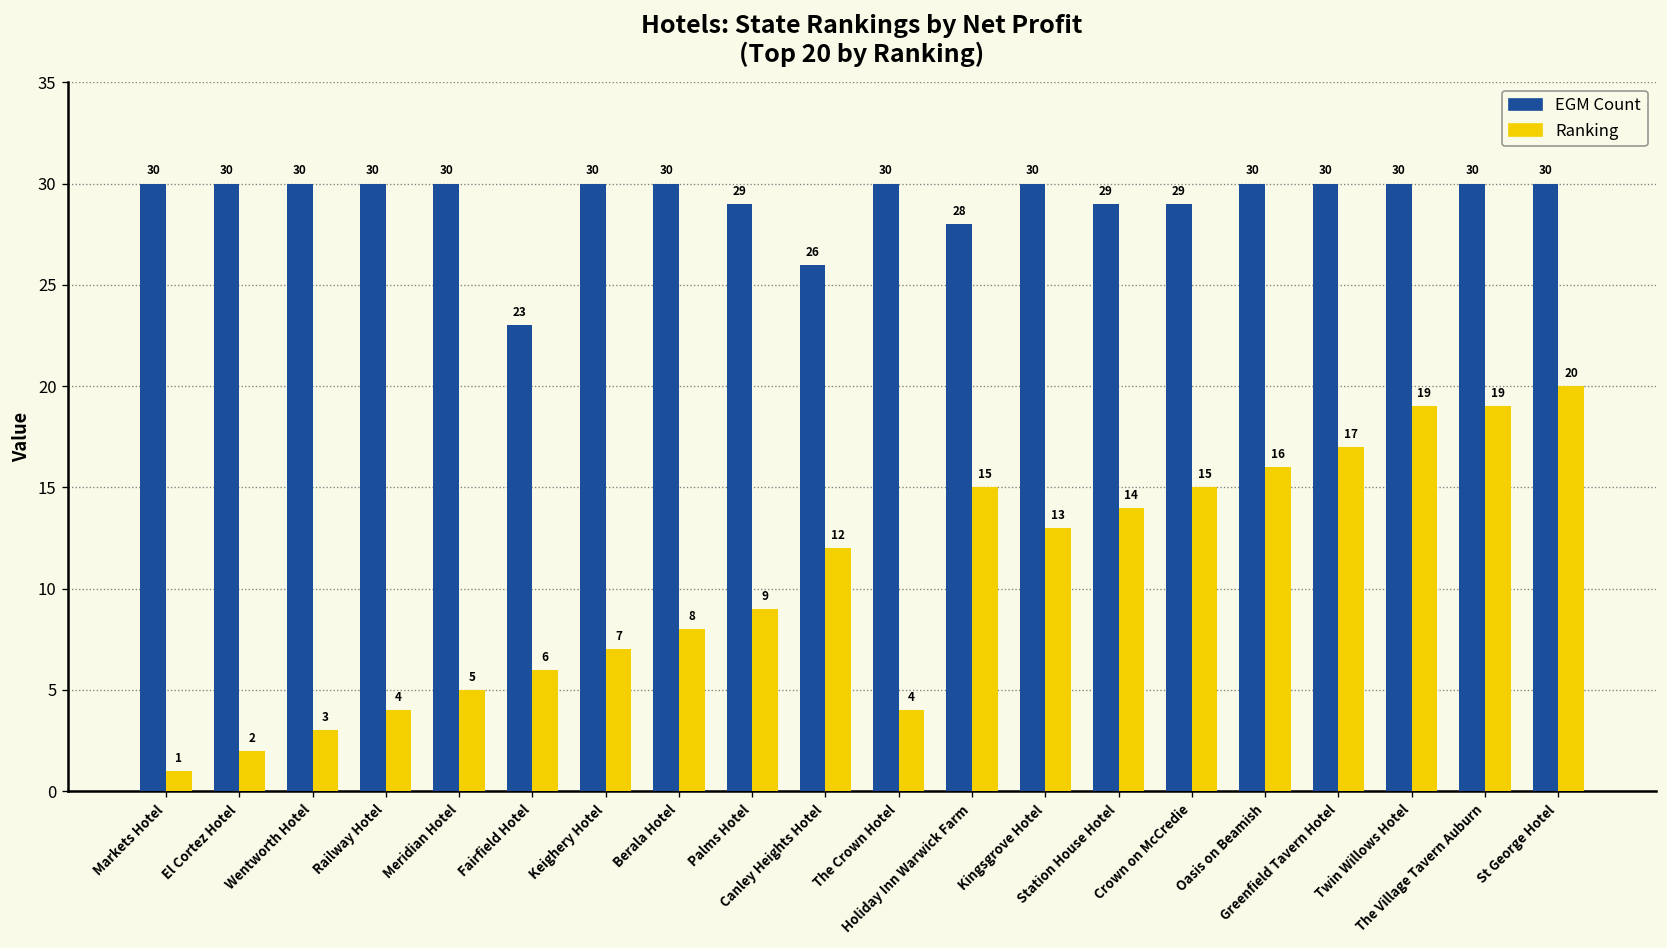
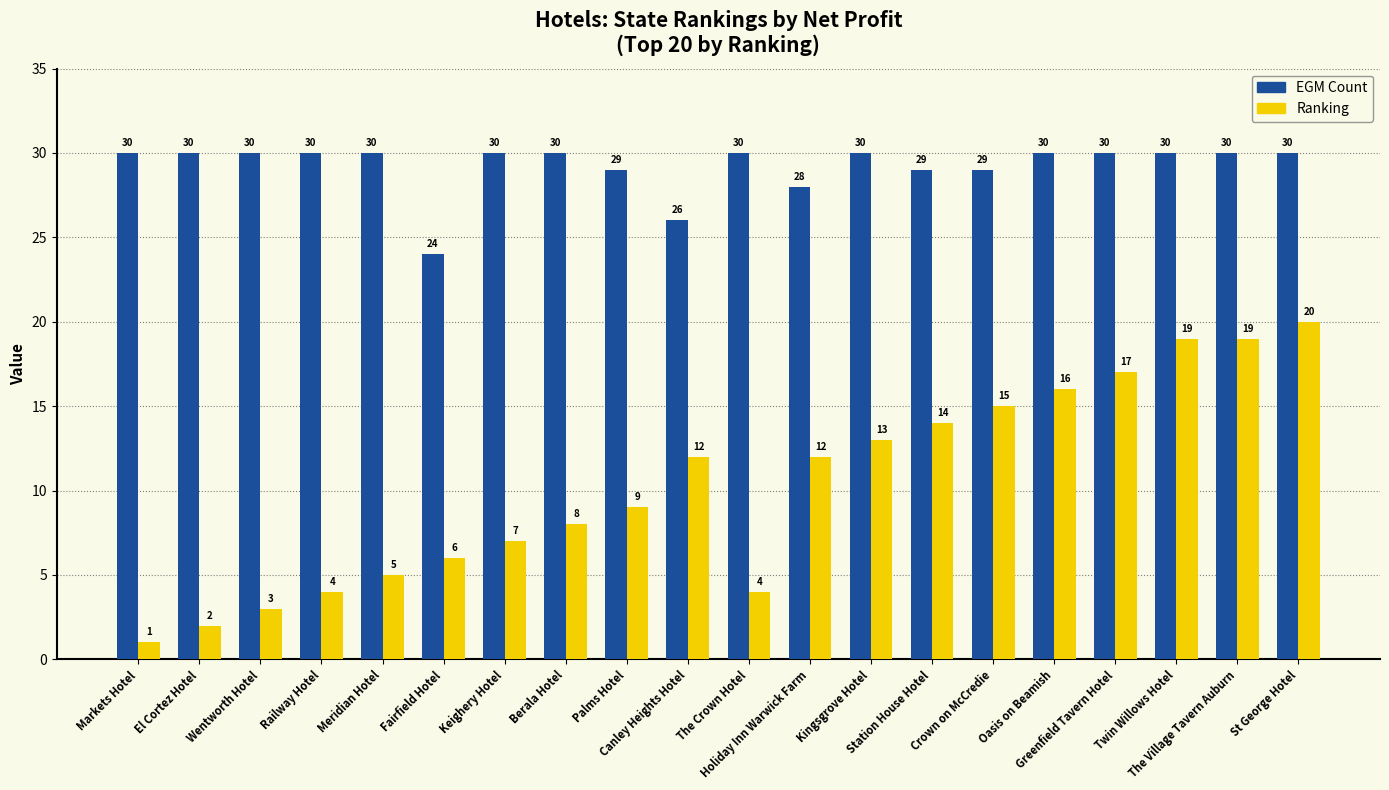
EGM Count, Fairfield Hotel: 23 -> 24
Ranking, Holiday Inn Warwick Farm: 15 -> 12
